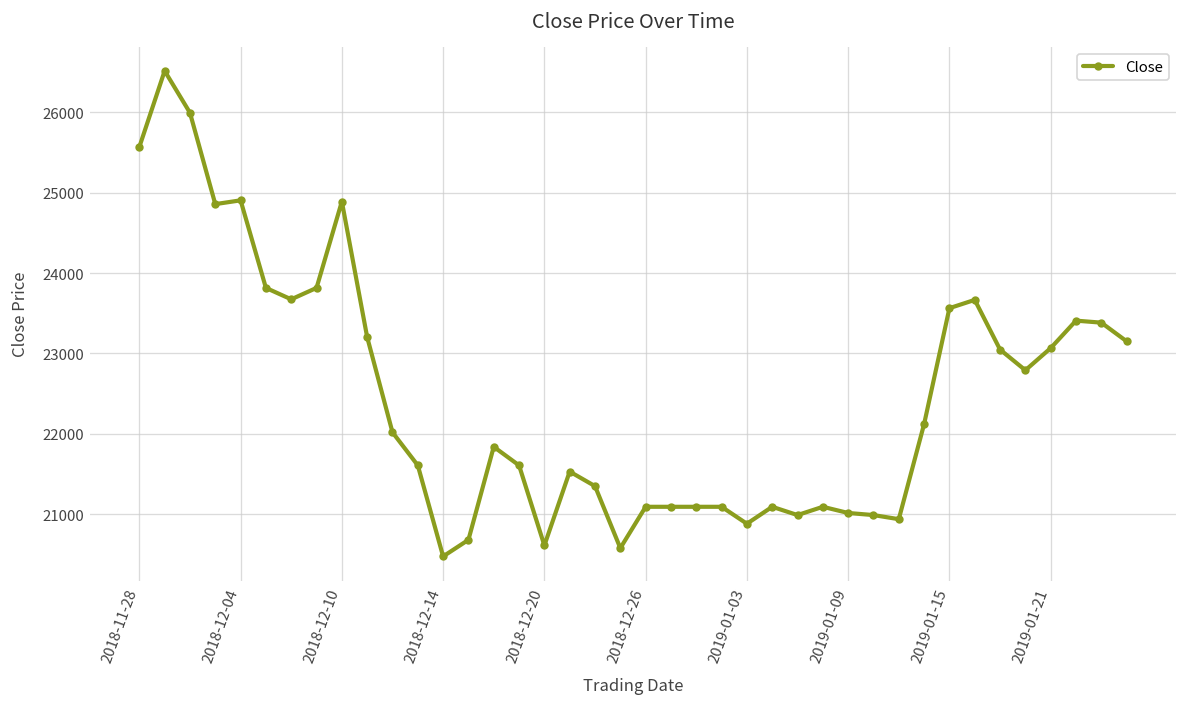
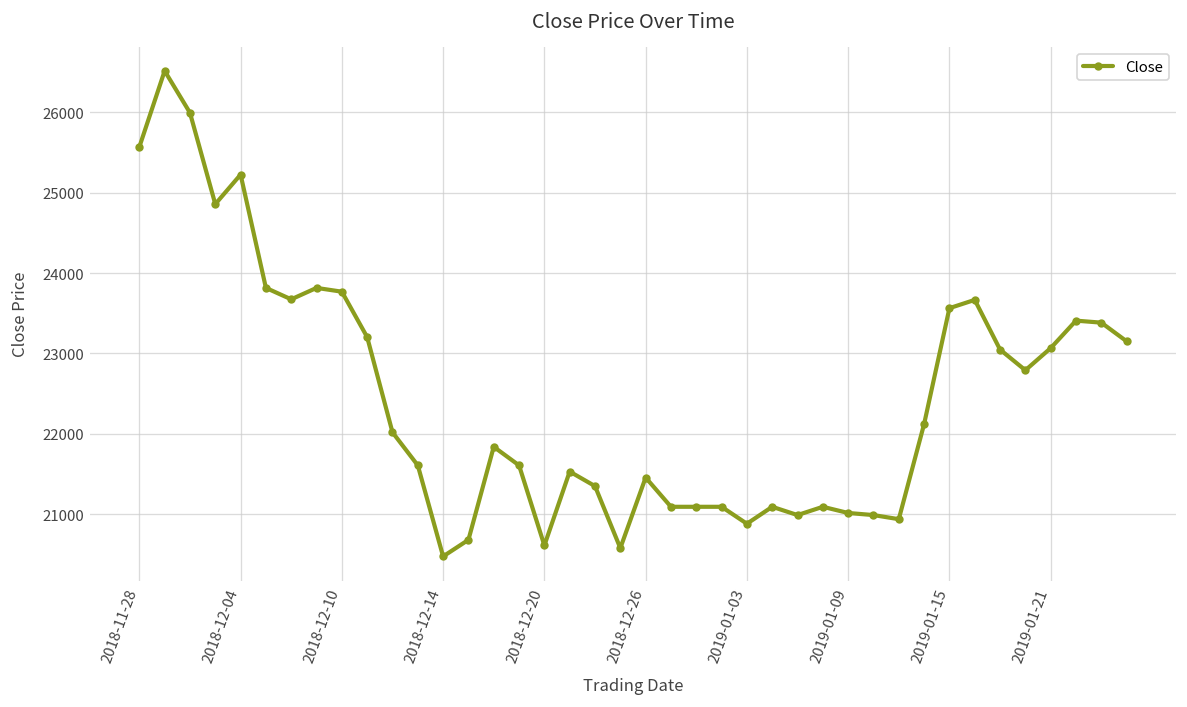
2018-12-04: 24900 -> 25200
2018-12-10: 24900 -> 23800
2018-12-26: 21100 -> 21500
